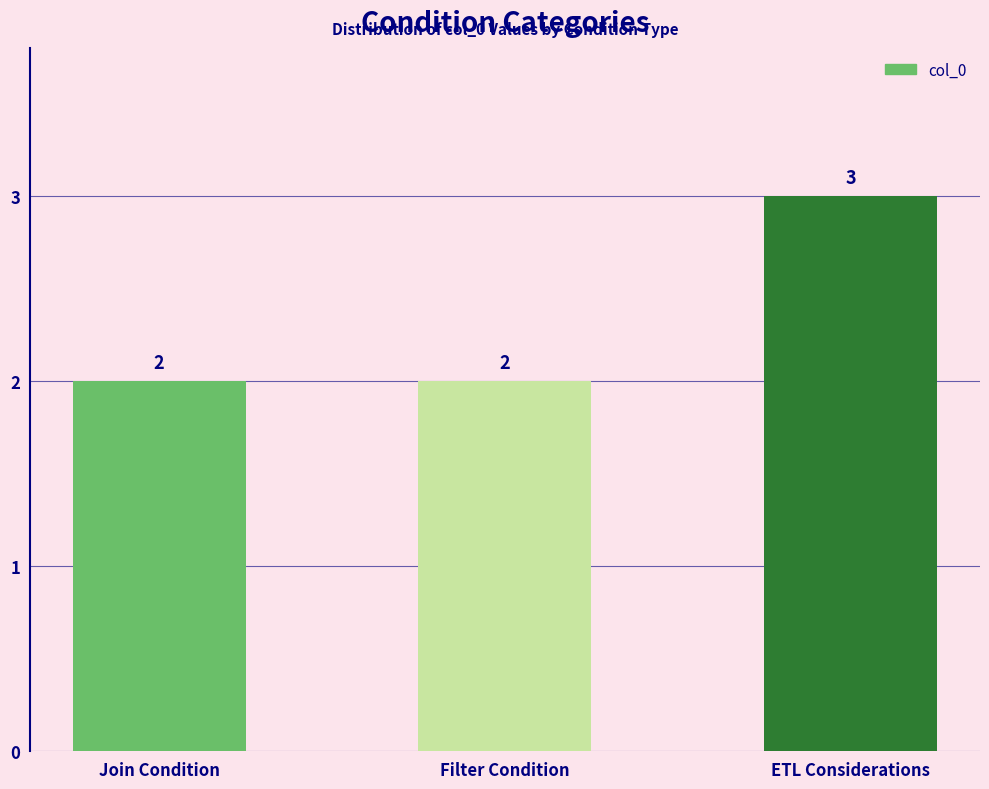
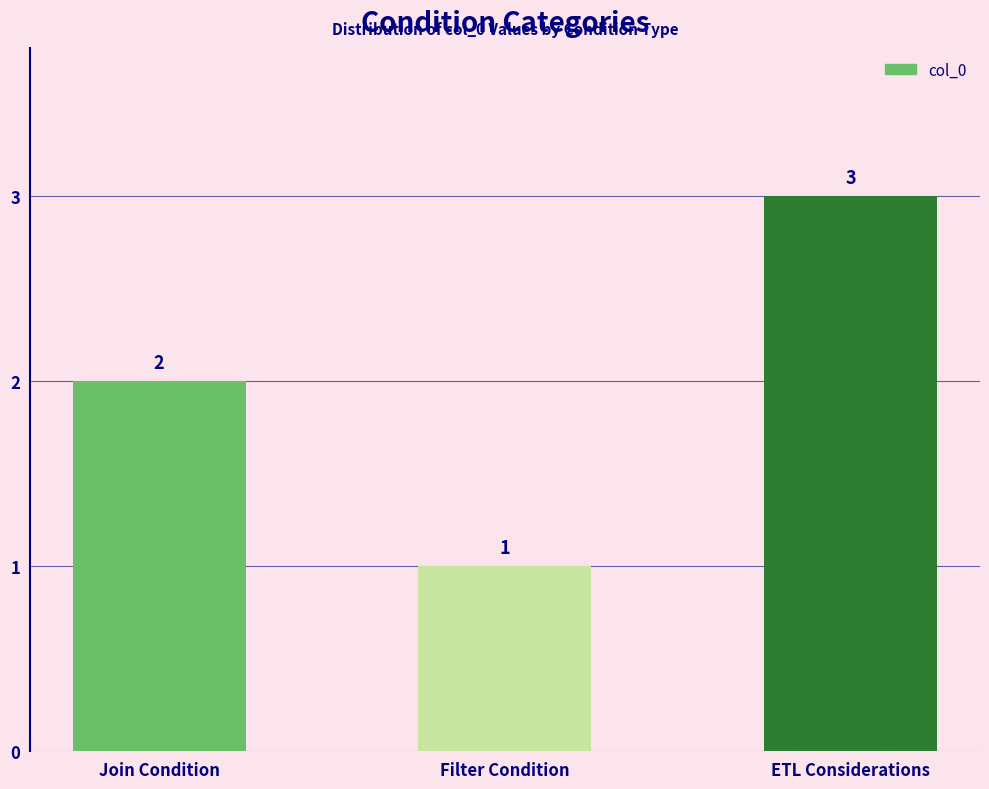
Filter Condition: 2 -> 1
